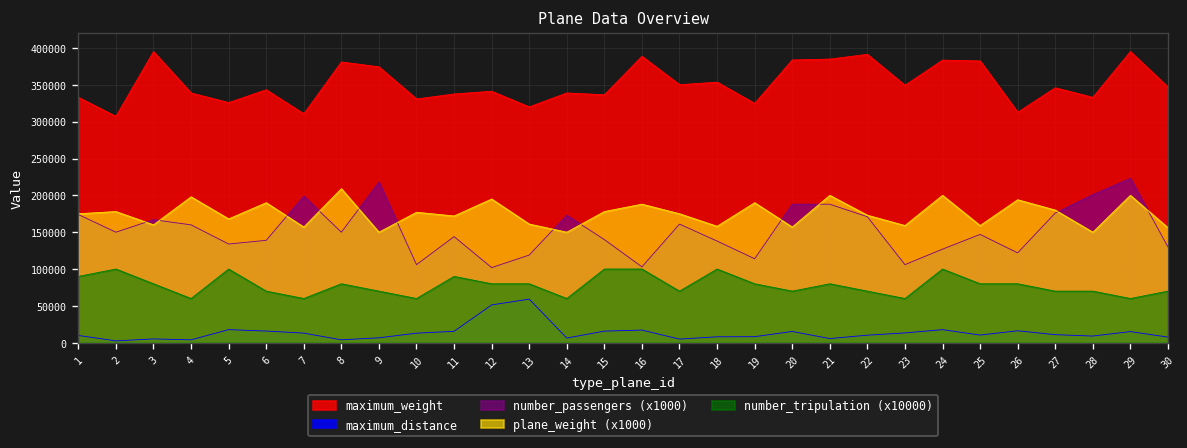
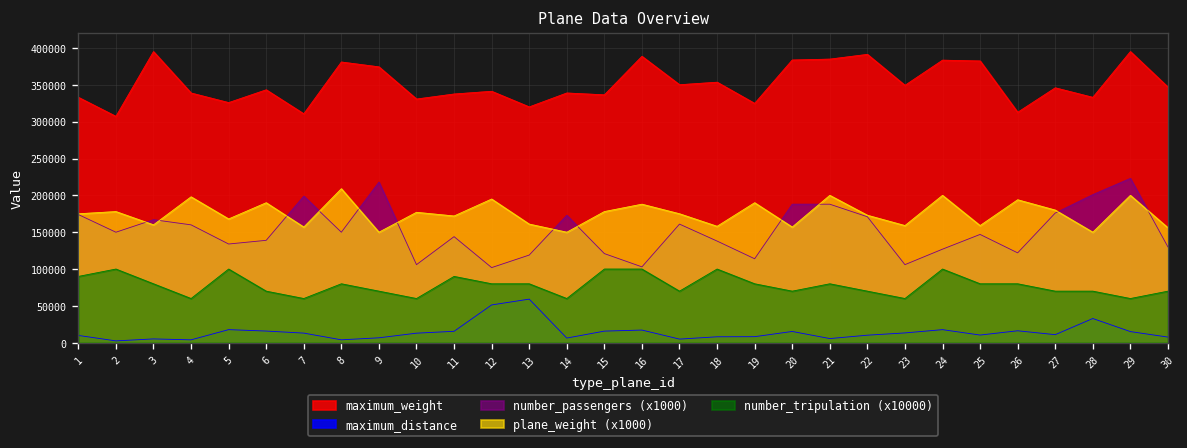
number_passengers (x1000), 15: 140000 -> 120000
maximum_distance, 28: 10000 -> 30000
